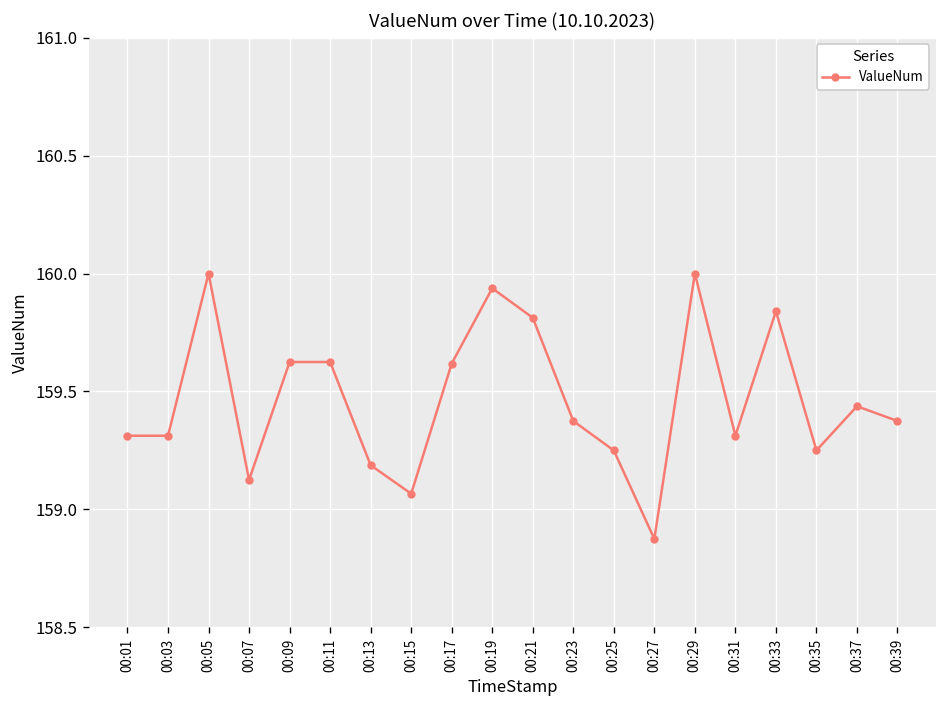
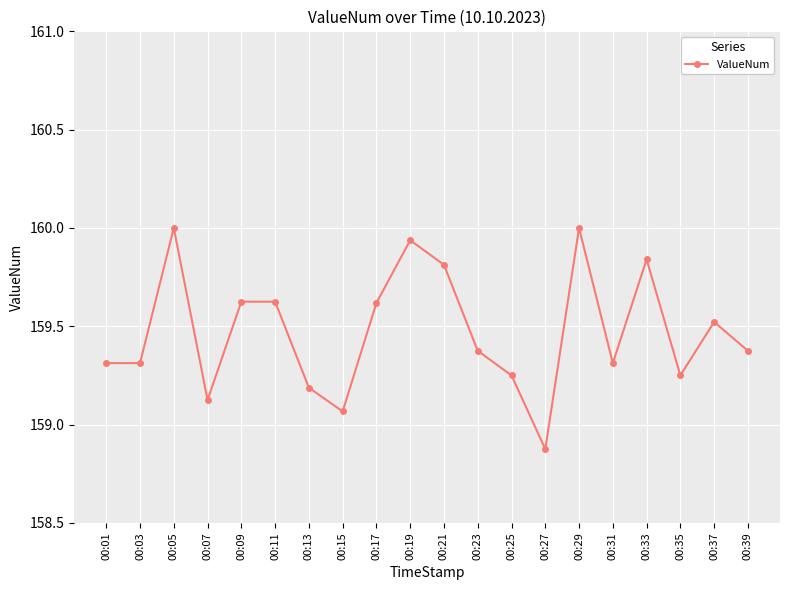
00:37: 159.44 -> 159.52
